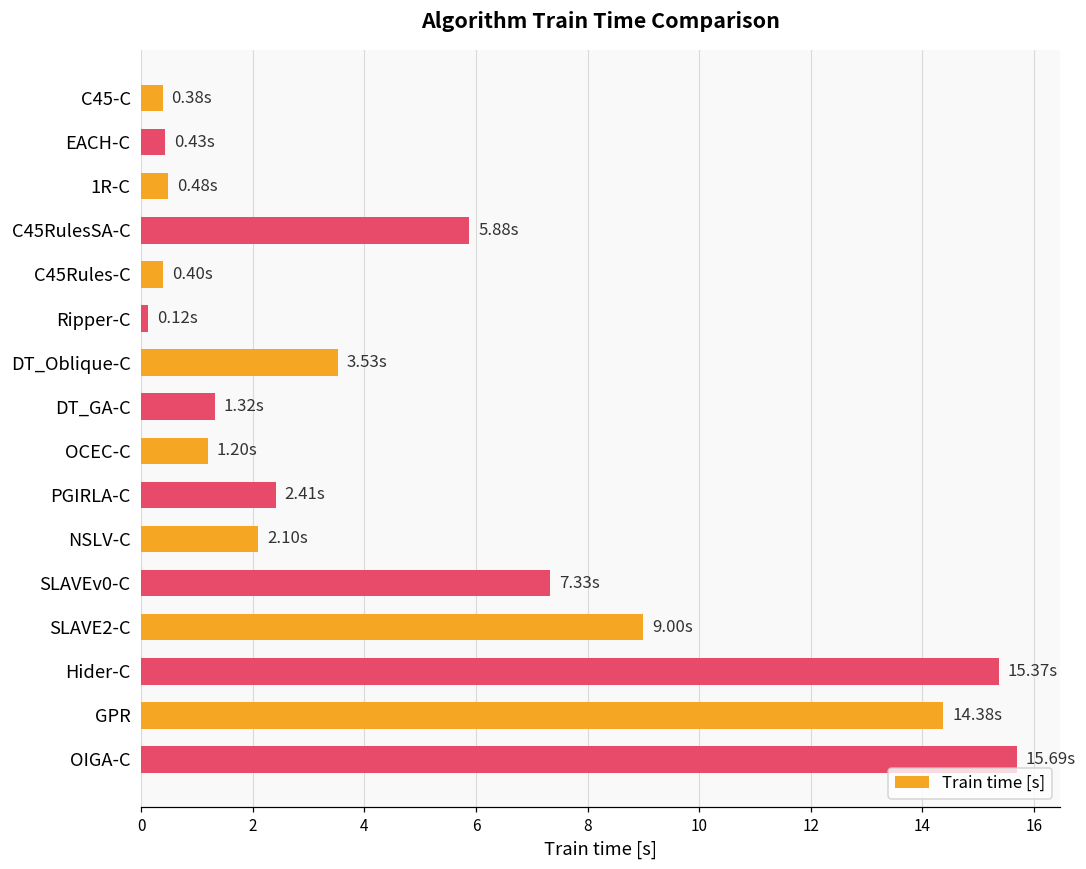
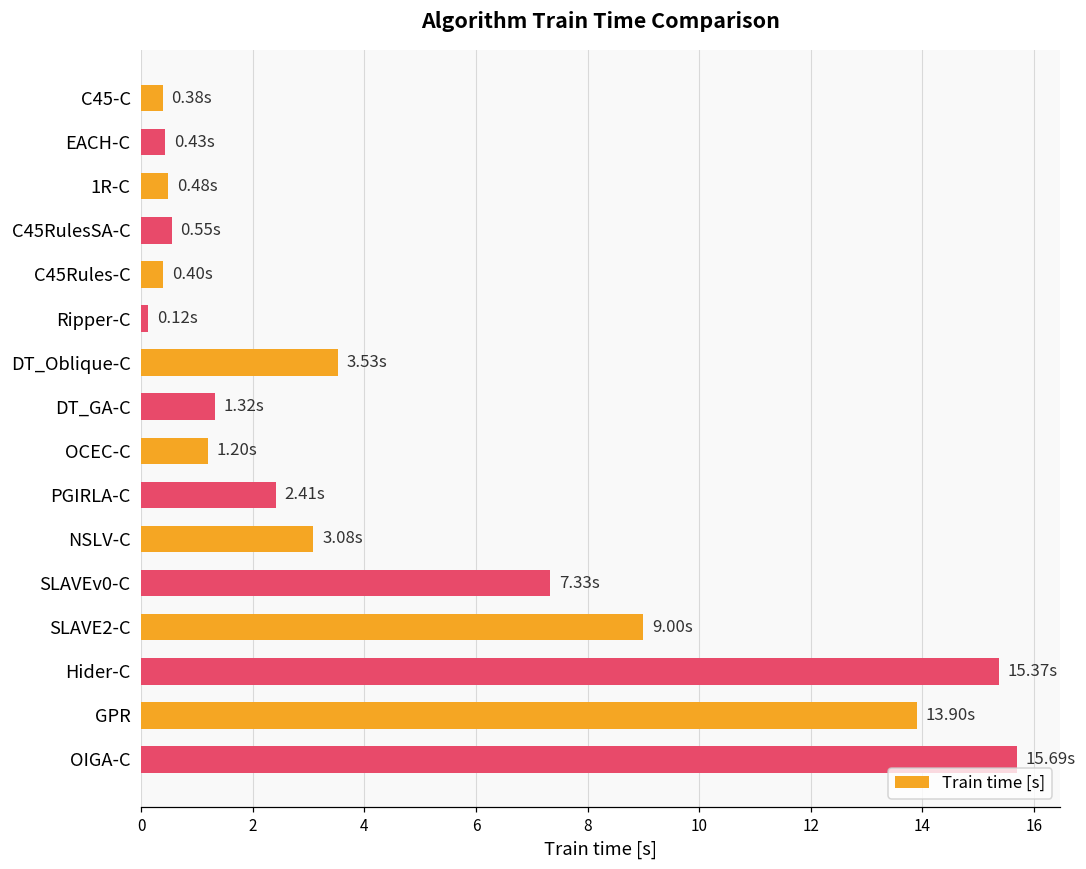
C45RulesSA-C: 5.88s -> 0.55s
NSLV-C: 2.10s -> 3.08s
GPR: 14.38s -> 13.90s
